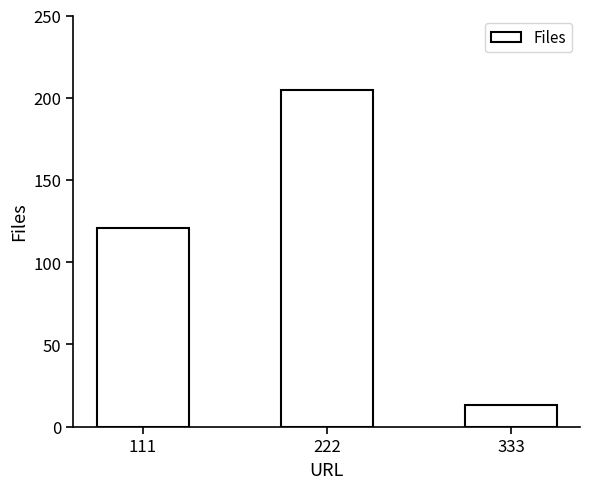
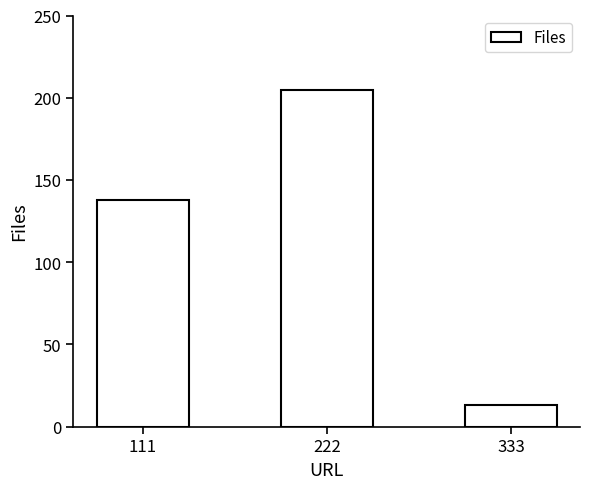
111: 121 -> 138
